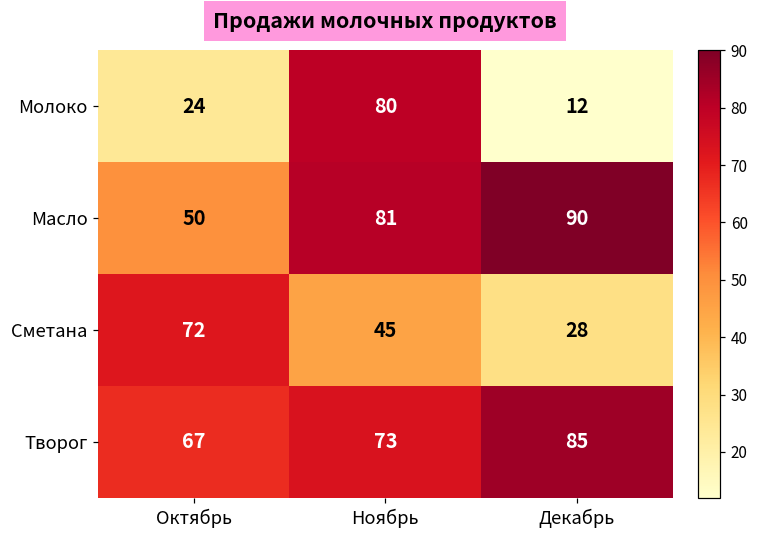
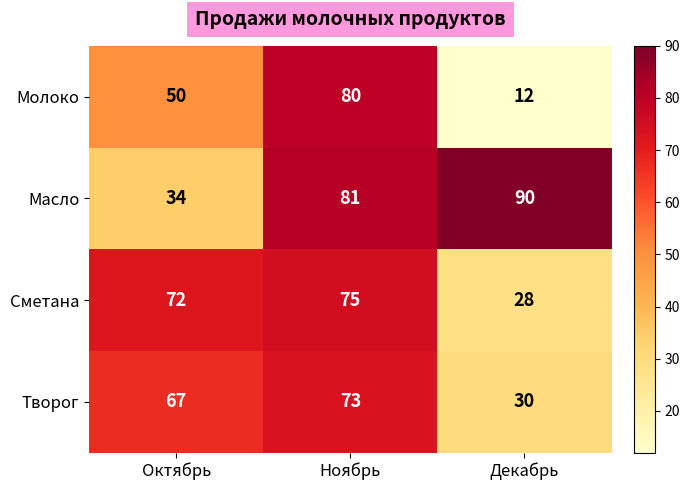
Молоко, Октябрь: 24 -> 50
Масло, Октябрь: 50 -> 34
Сметана, Ноябрь: 45 -> 75
Творог, Декабрь: 85 -> 30
